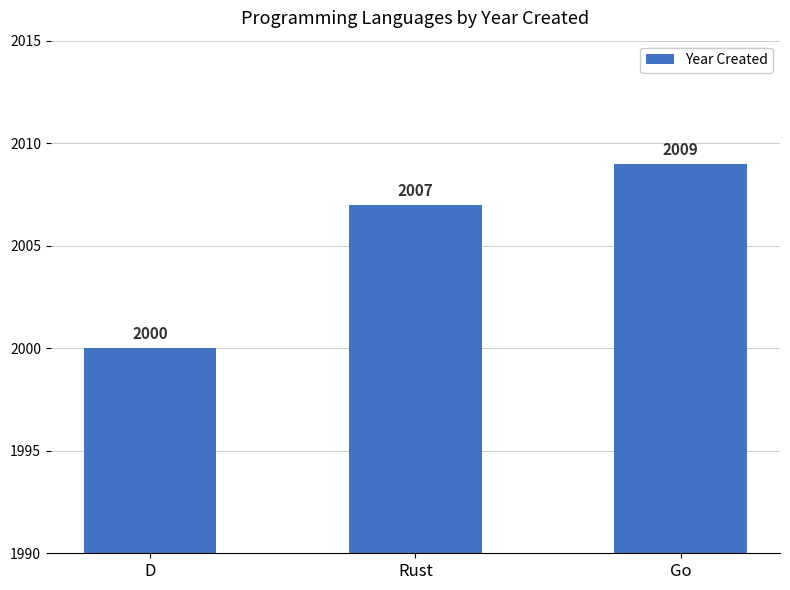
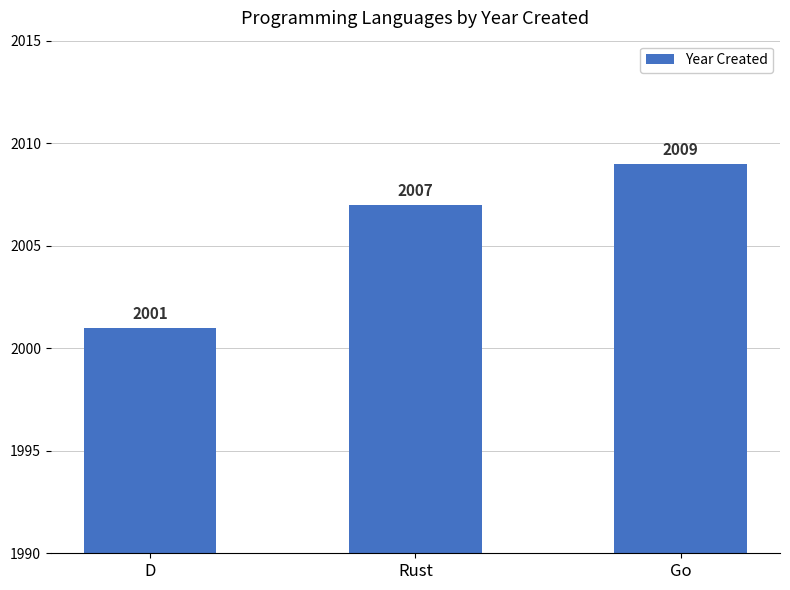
D: 2000 -> 2001
